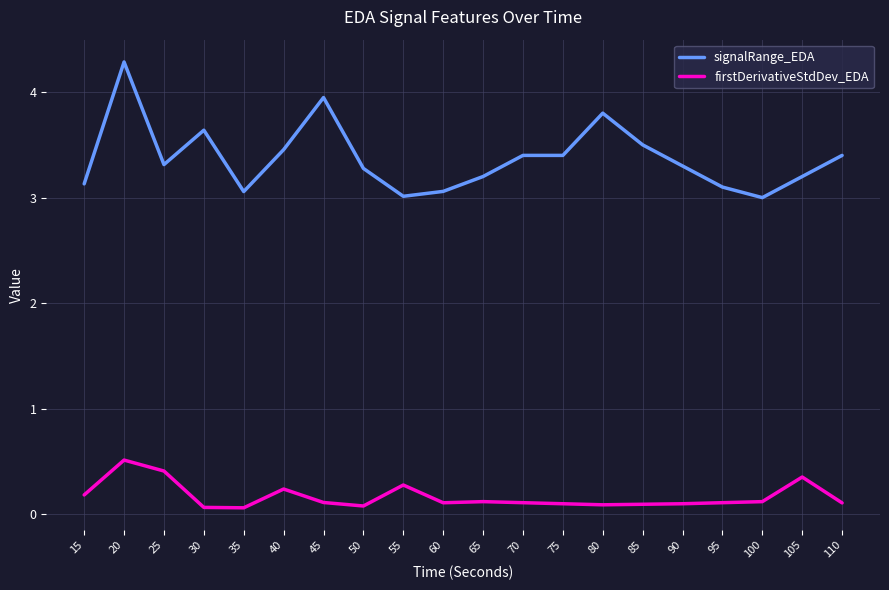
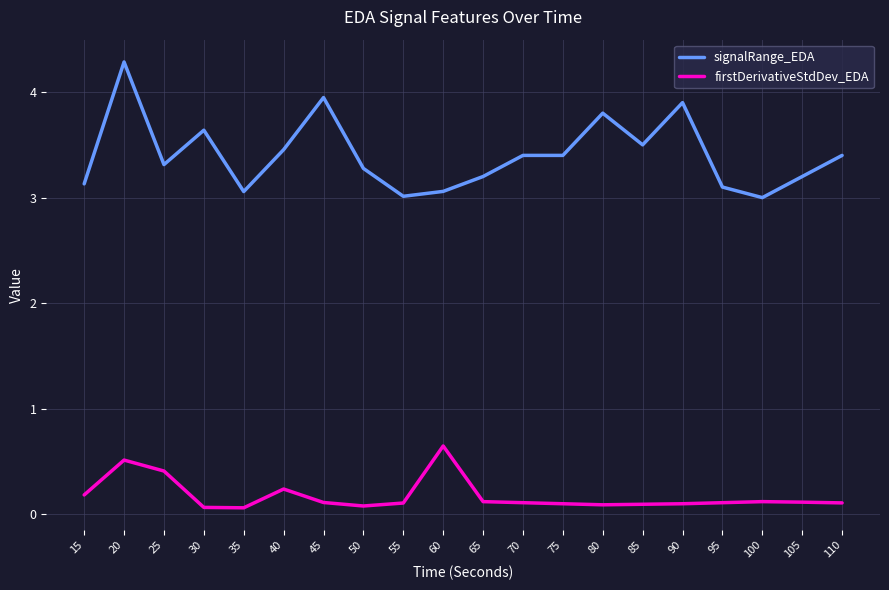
firstDerivativeStdDev_EDA, 55: 0.28 -> 0.11
firstDerivativeStdDev_EDA, 60: 0.11 -> 0.65
signalRange_EDA, 90: 3.3 -> 3.9
firstDerivativeStdDev_EDA, 105: 0.35 -> 0.12
